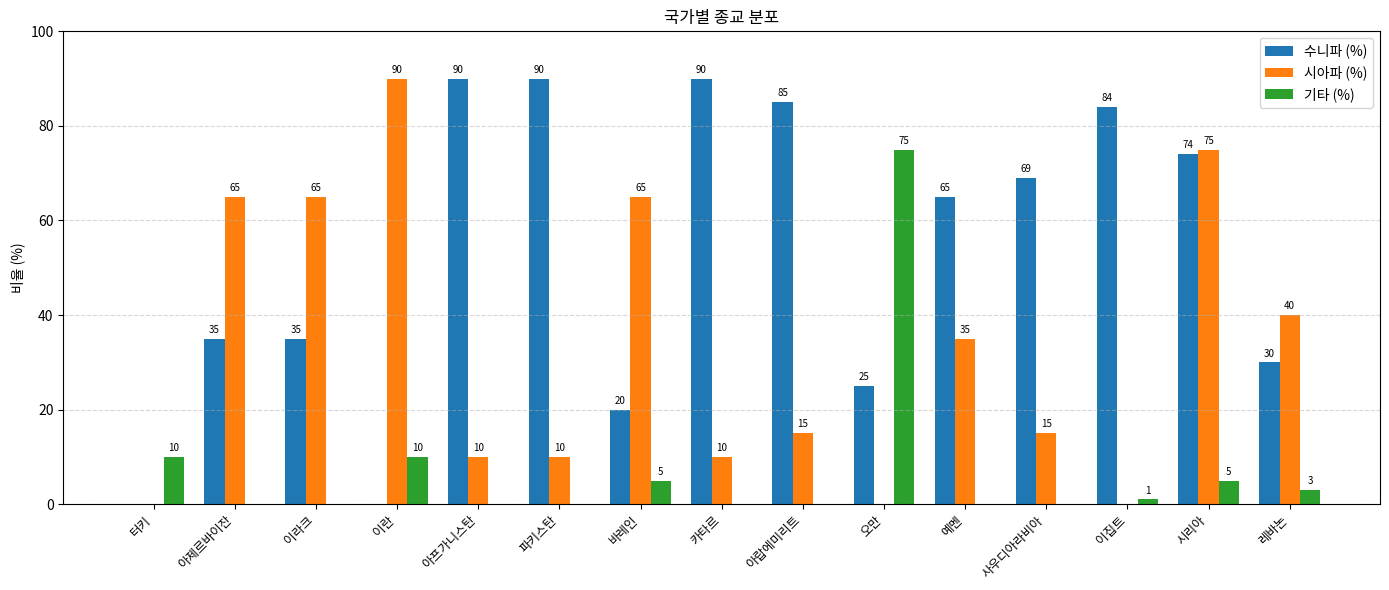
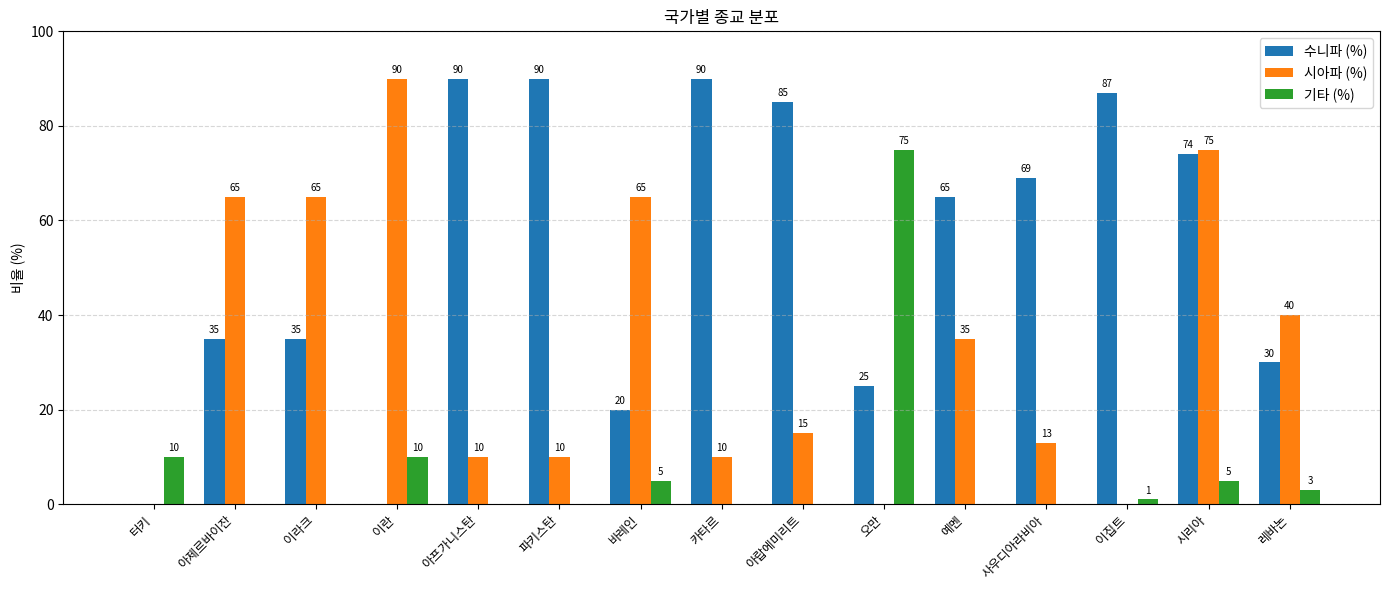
시아파 (%), 사우디아라비아: 15 -> 13
수니파 (%), 이집트: 84 -> 87
